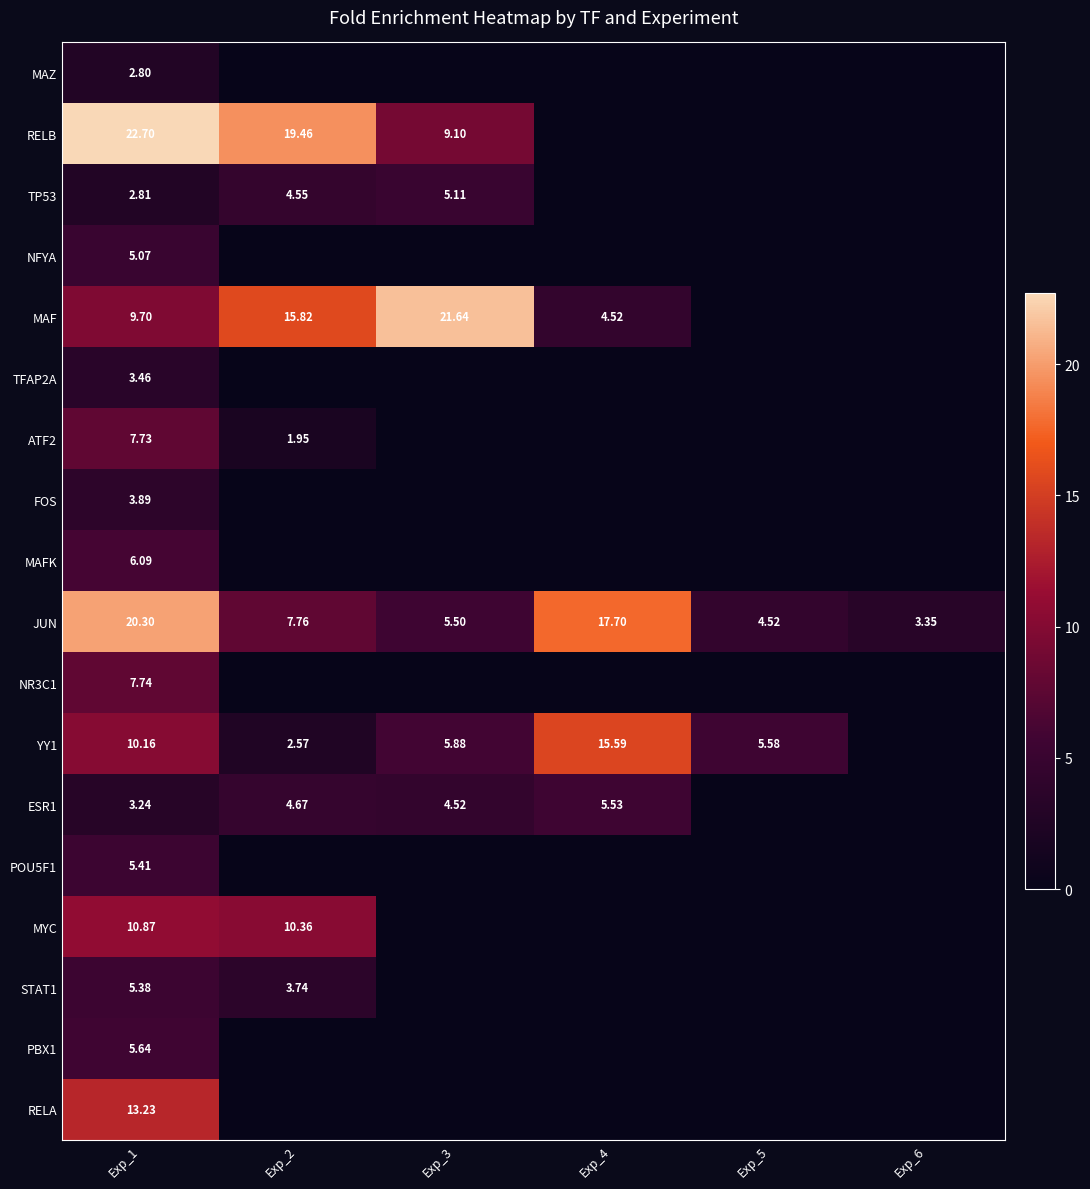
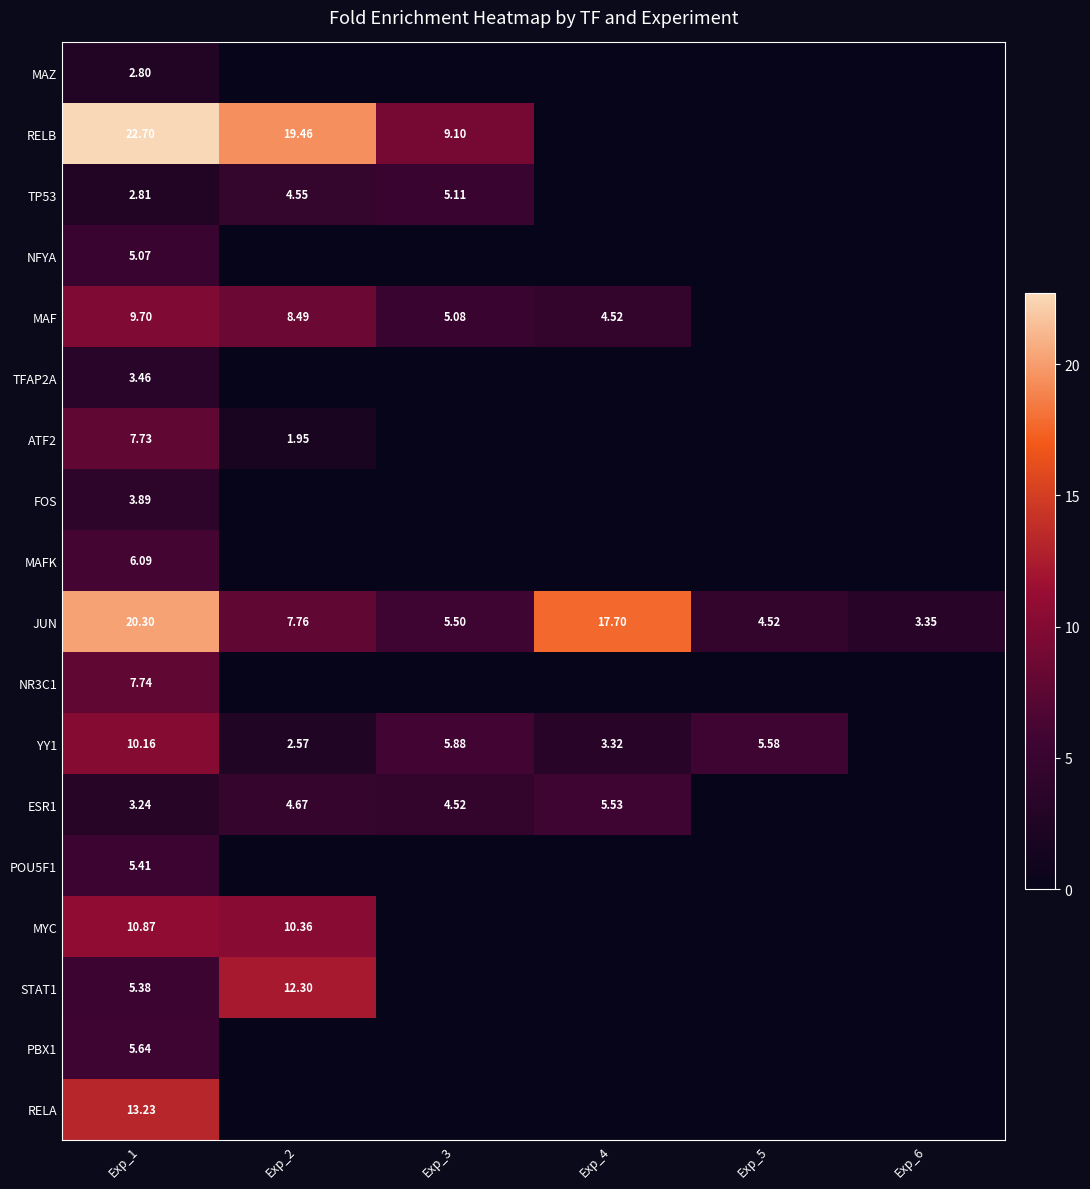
MAF, Exp_2: 15.82 -> 8.49
MAF, Exp_3: 21.64 -> 5.08
YY1, Exp_4: 15.59 -> 3.32
STAT1, Exp_2: 3.74 -> 12.30
